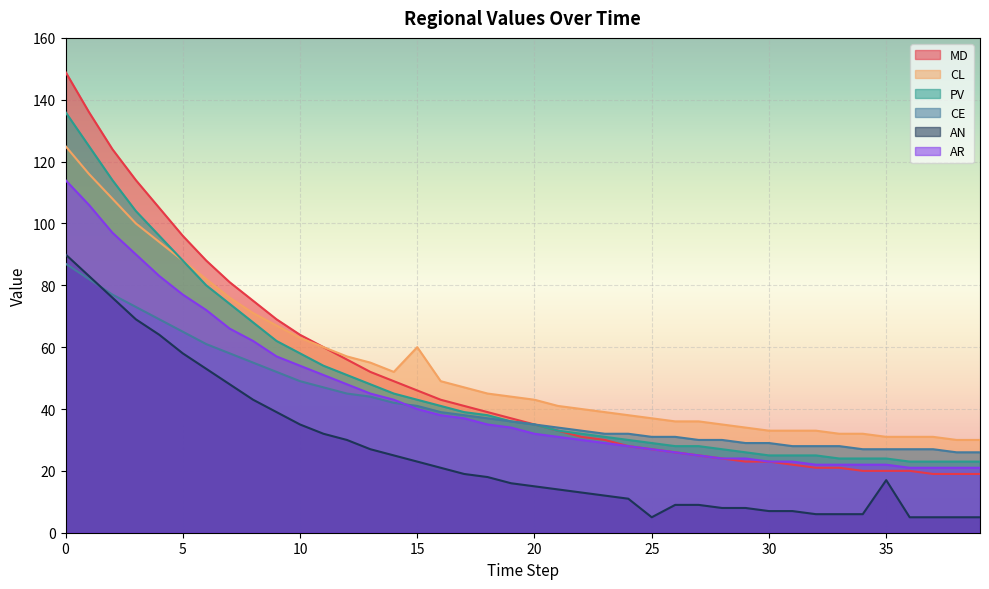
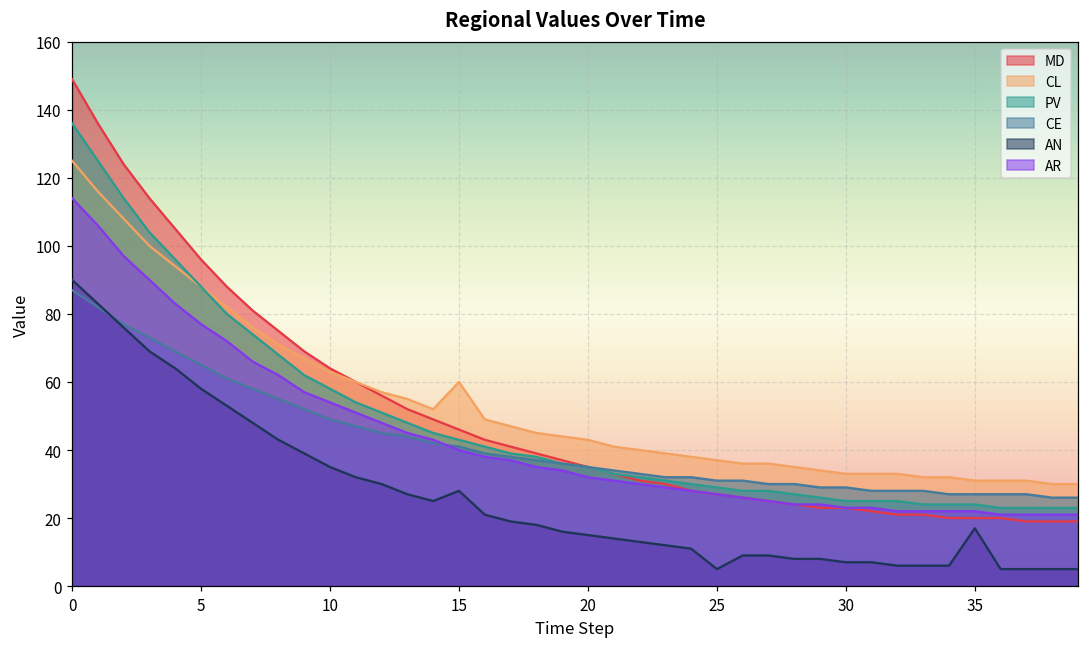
AN, 15: 23 -> 28
